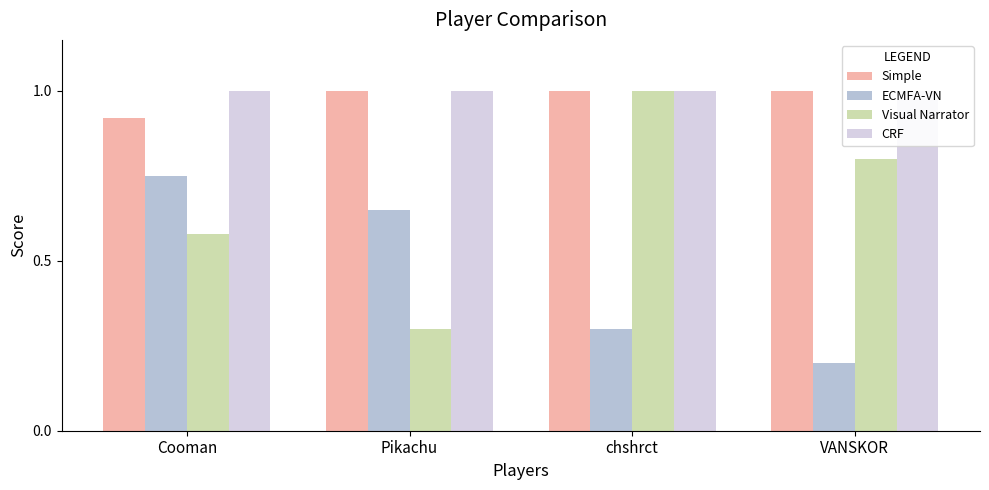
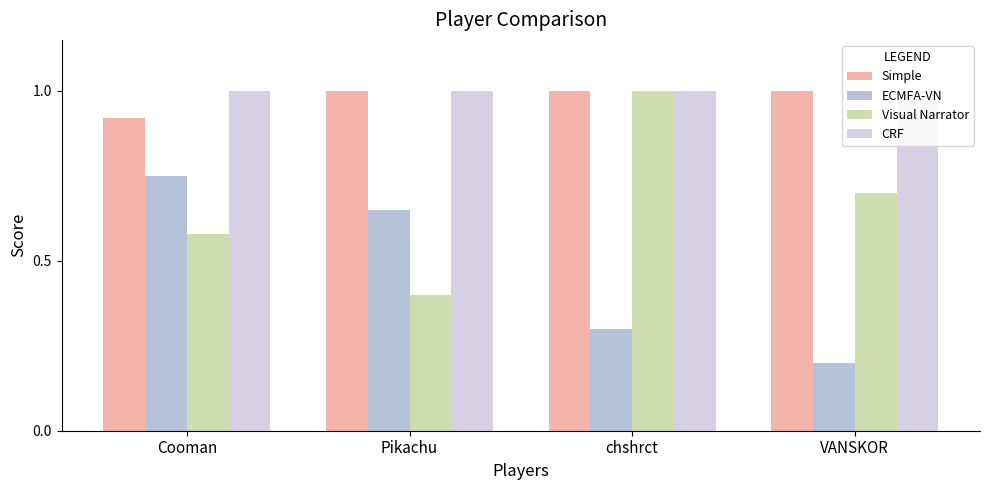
Visual Narrator, Pikachu: 0.3 -> 0.4
Visual Narrator, VANSKOR: 0.8 -> 0.7
